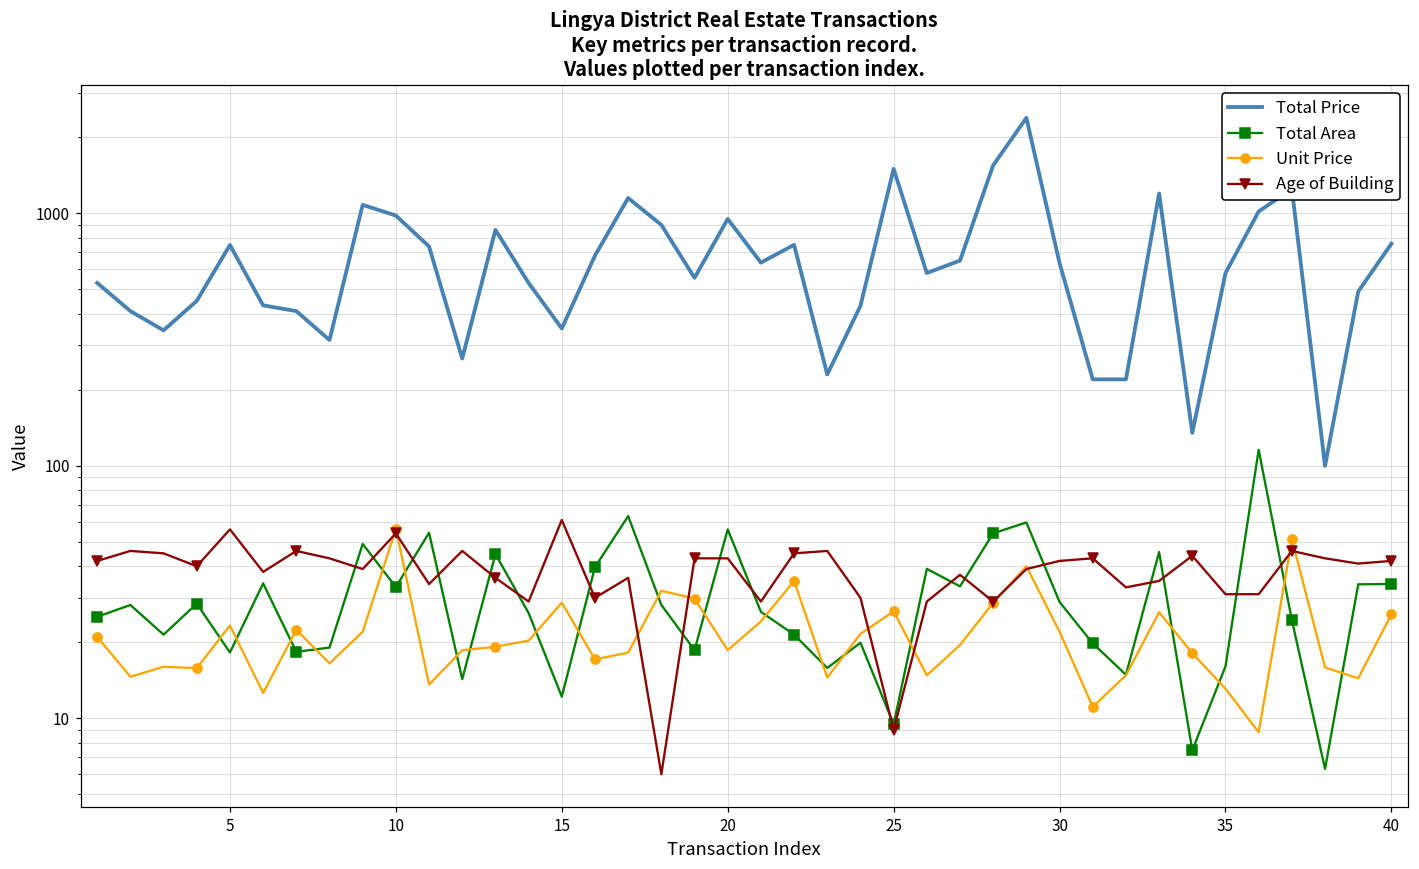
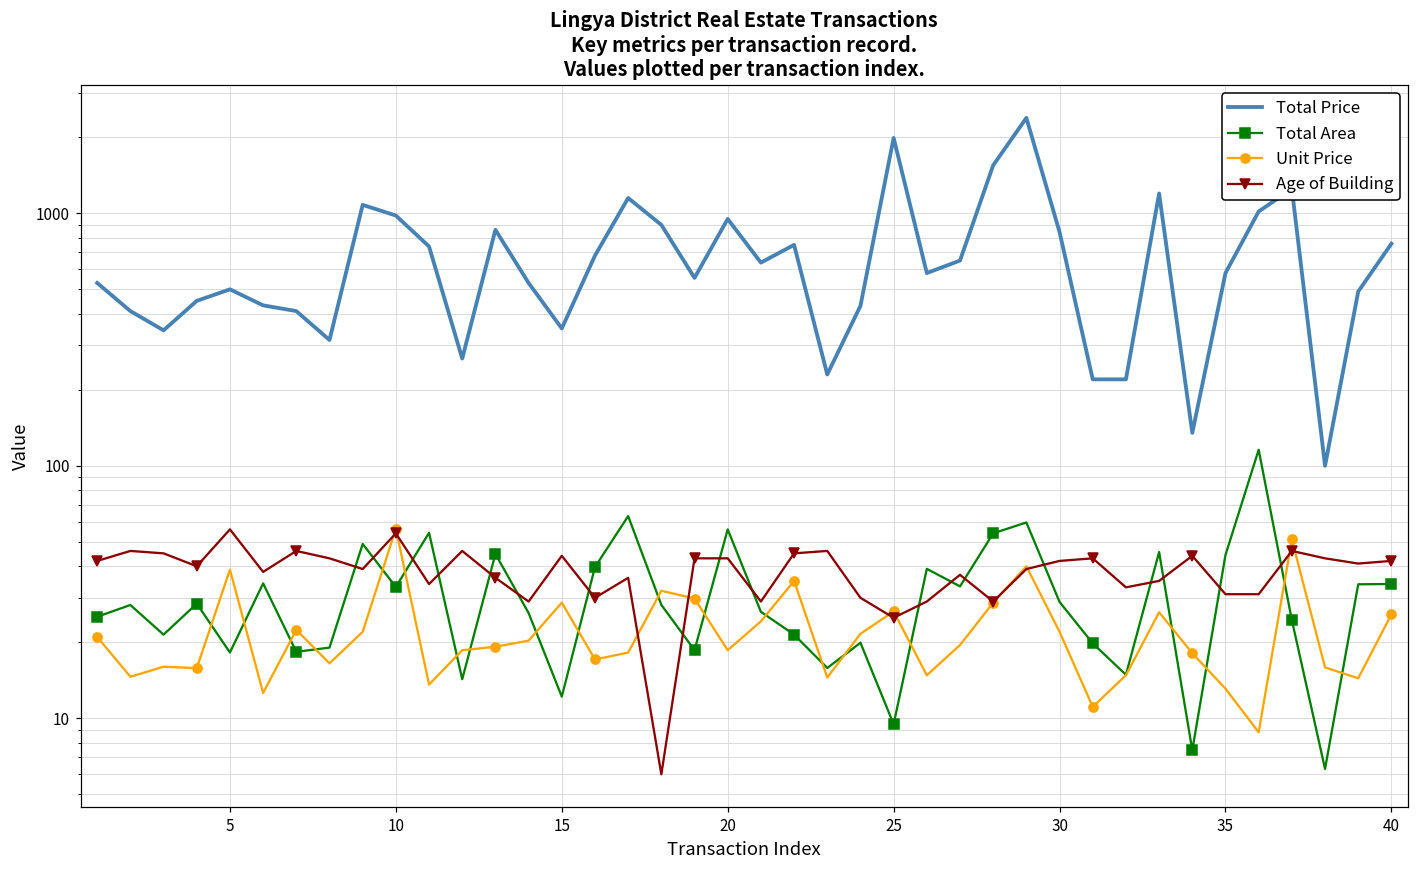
Total Price, 5: 750 -> 500
Unit Price, 5: 23 -> 39
Age of Building, 15: 61 -> 44
Total Price, 25: 1500 -> 2000
Age of Building, 25: 9 -> 25
Total Price, 30: 640 -> 840
Total Area, 35: 16 -> 44
